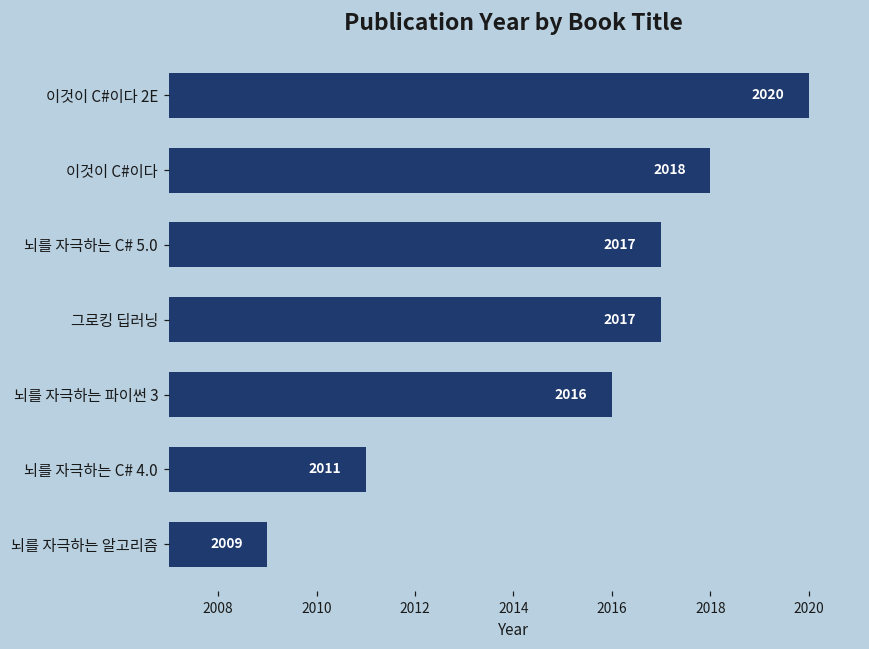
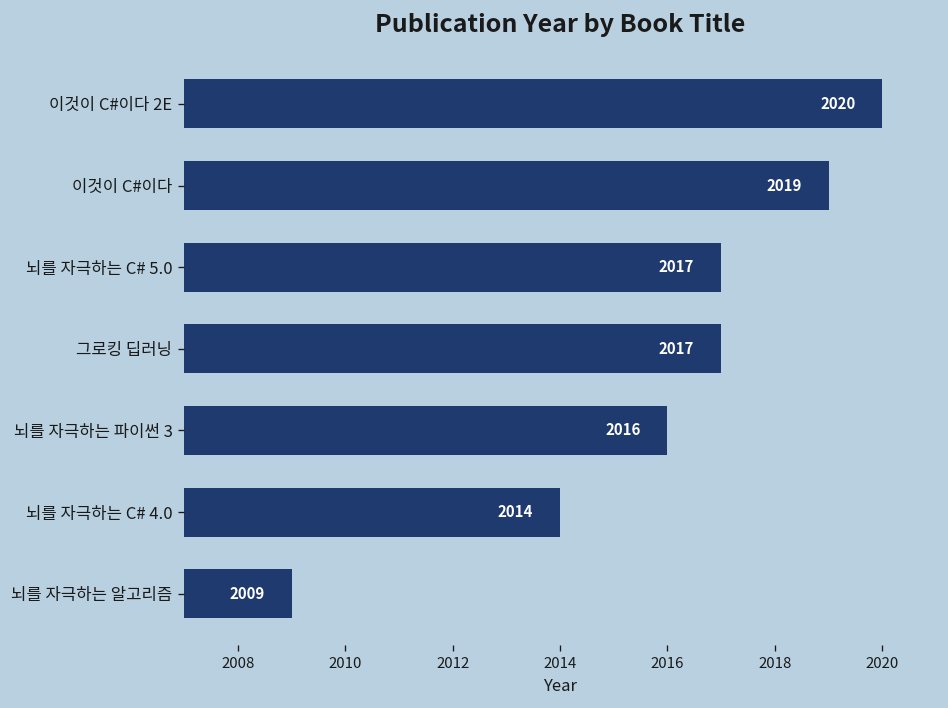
이것이 C#이다: 2018 -> 2019
뇌를 자극하는 C# 4.0: 2011 -> 2014
